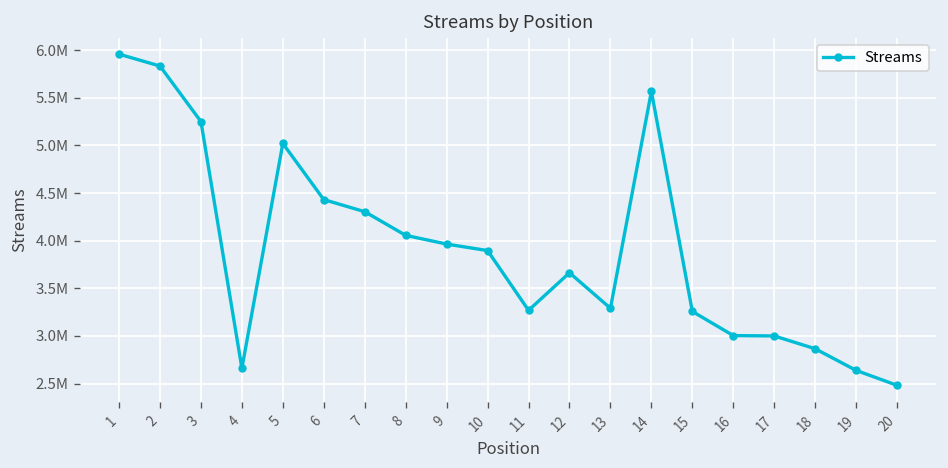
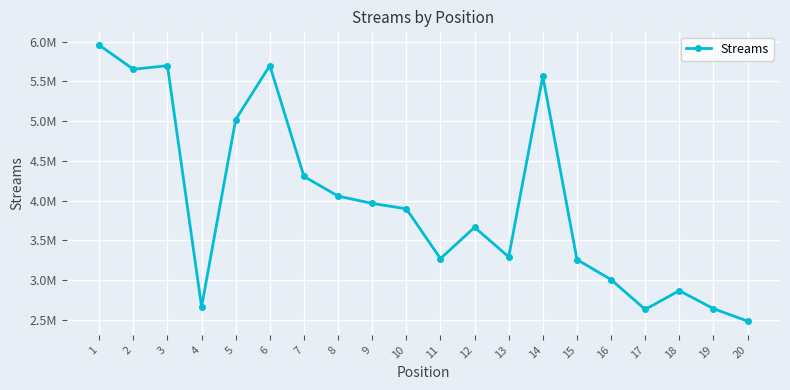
2: 5800000 -> 5700000
3: 5300000 -> 5700000
6: 4400000 -> 5700000
17: 3000000 -> 2600000
